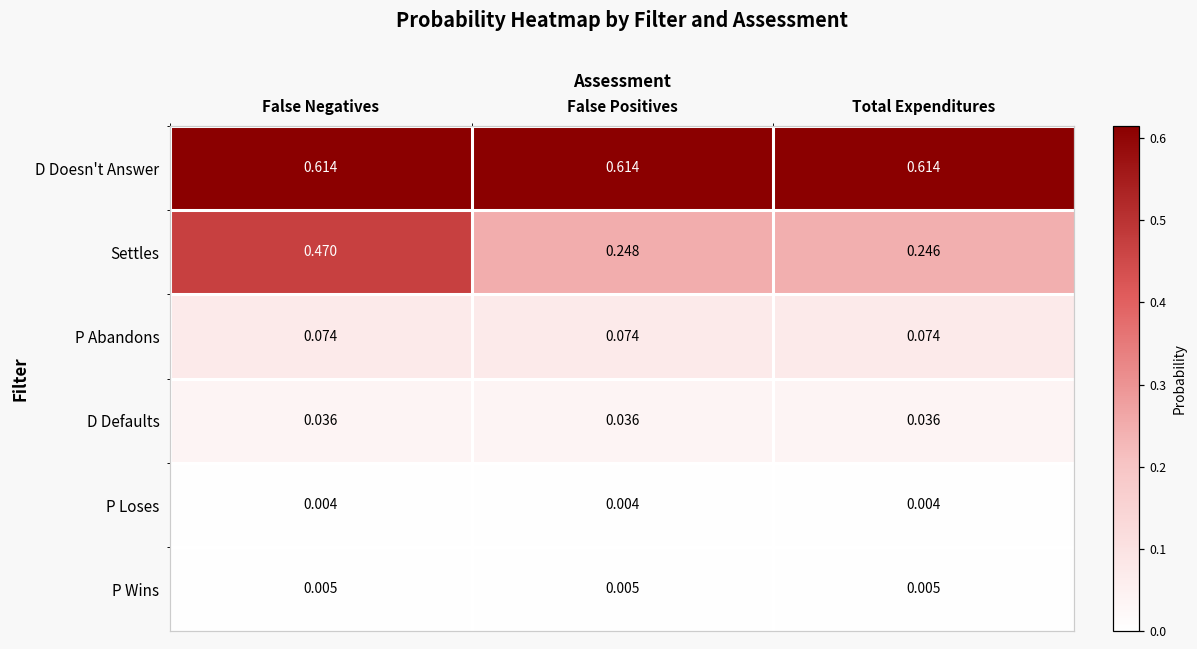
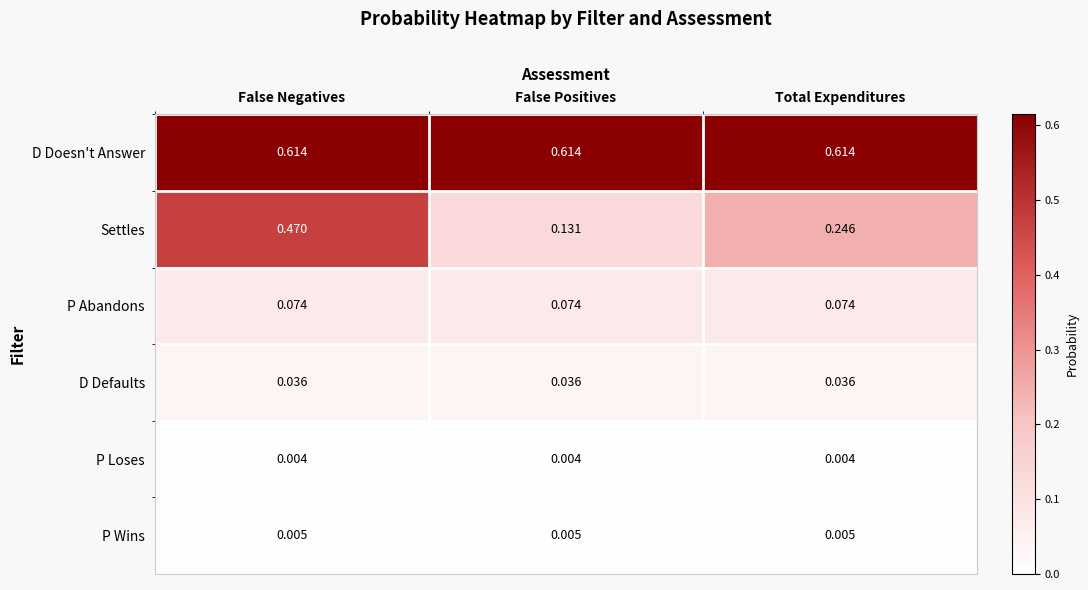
Settles, False Positives: 0.248 -> 0.131
